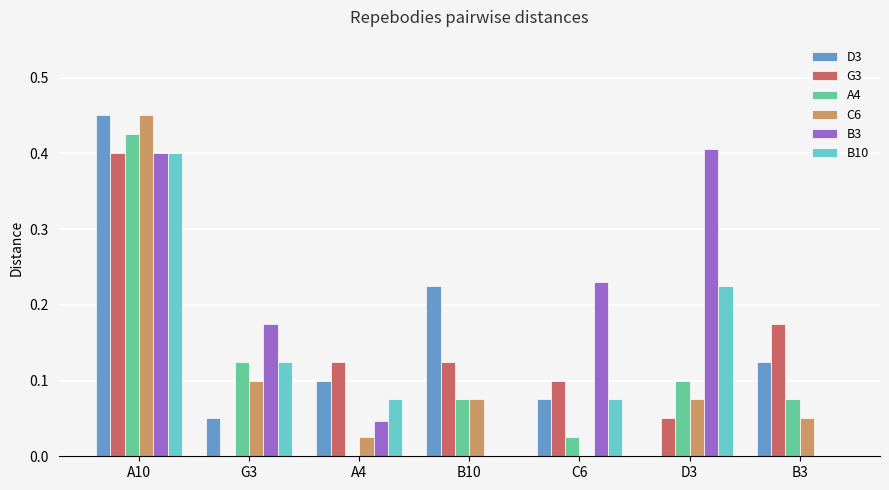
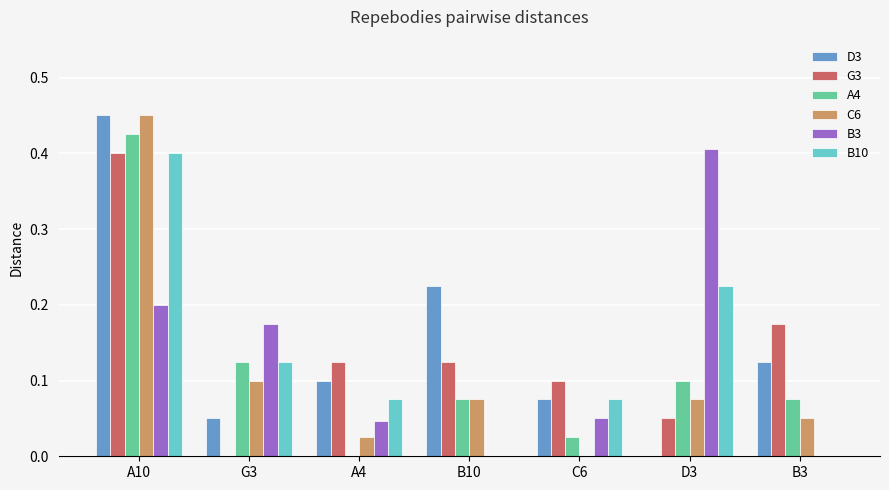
B3, A10: 0.4 -> 0.2
B3, C6: 0.23 -> 0.05
